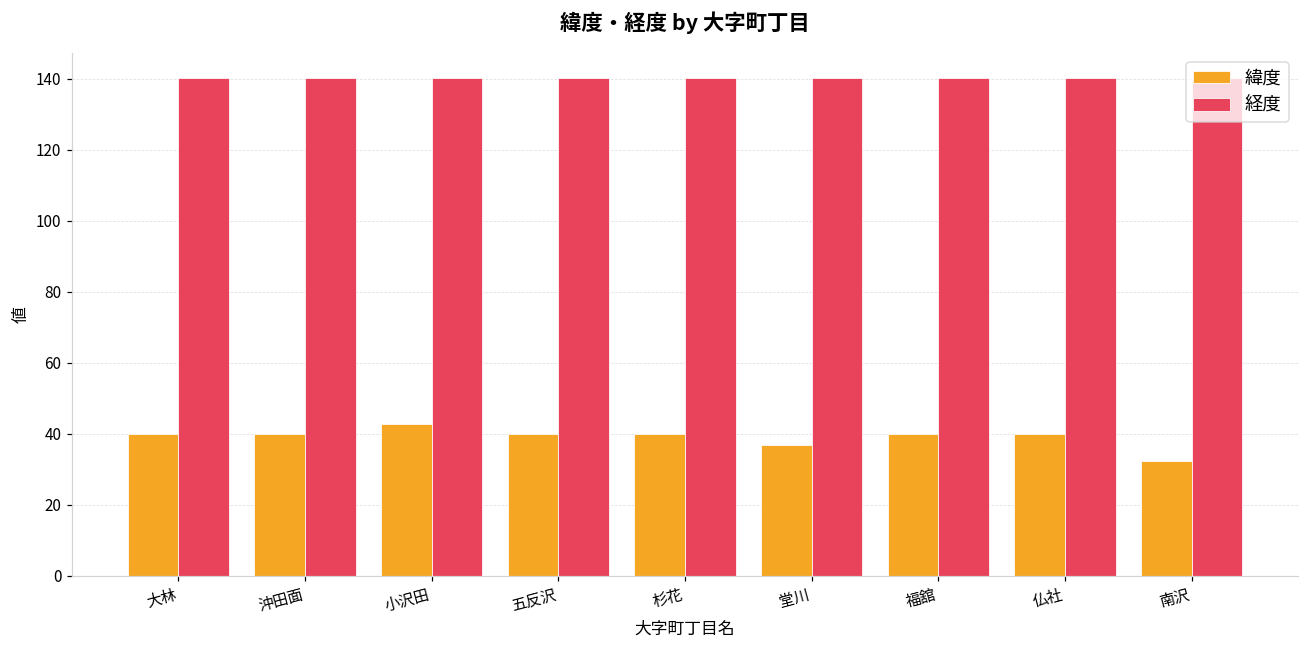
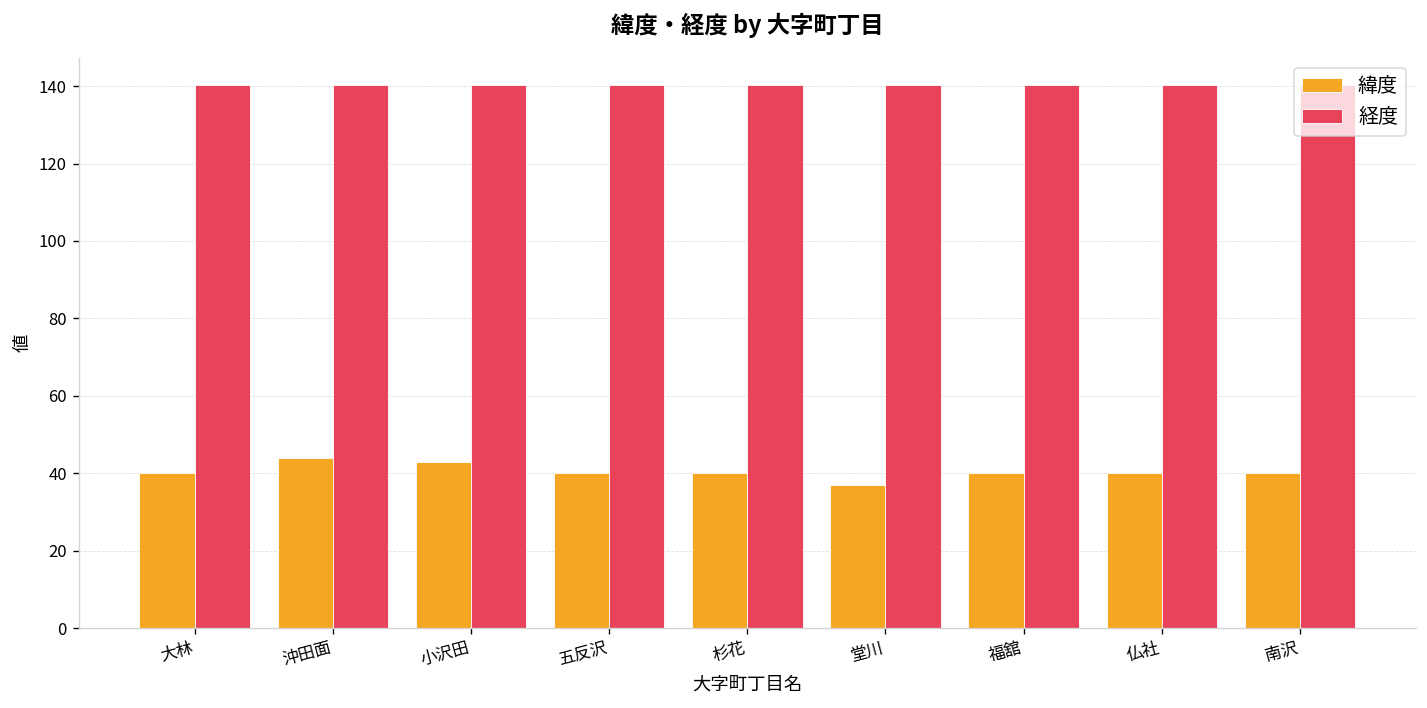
緯度, 沖田面: 40 -> 44
緯度, 南沢: 32 -> 40
